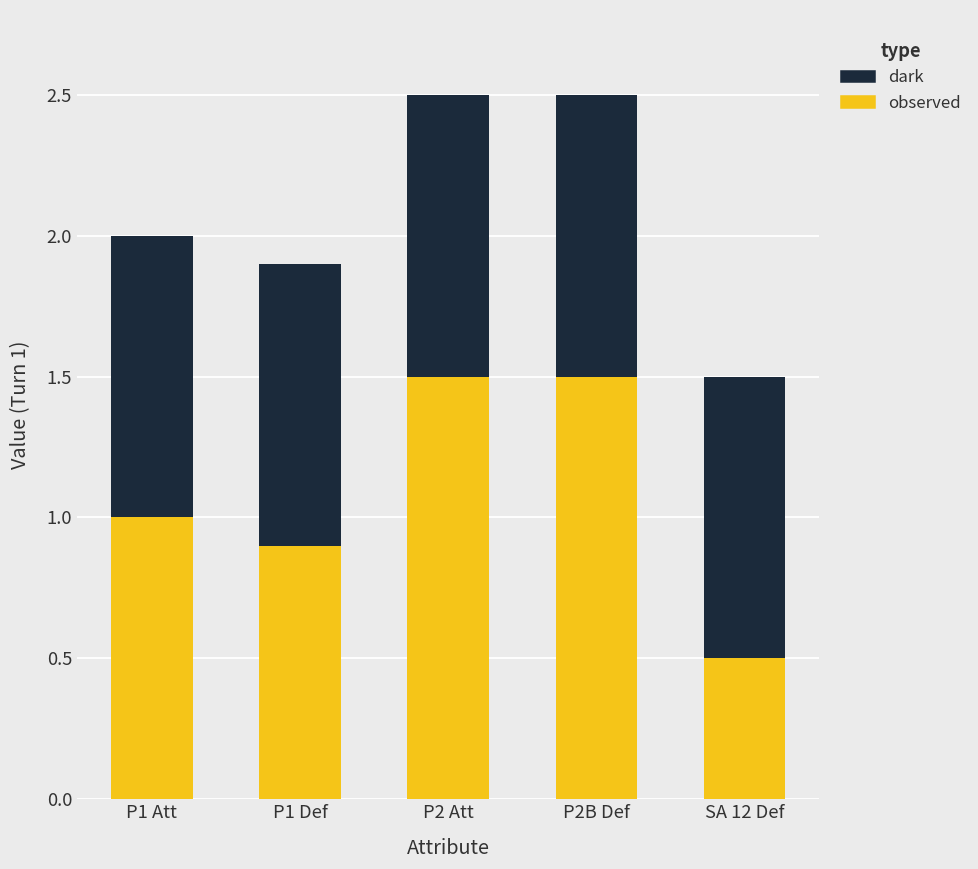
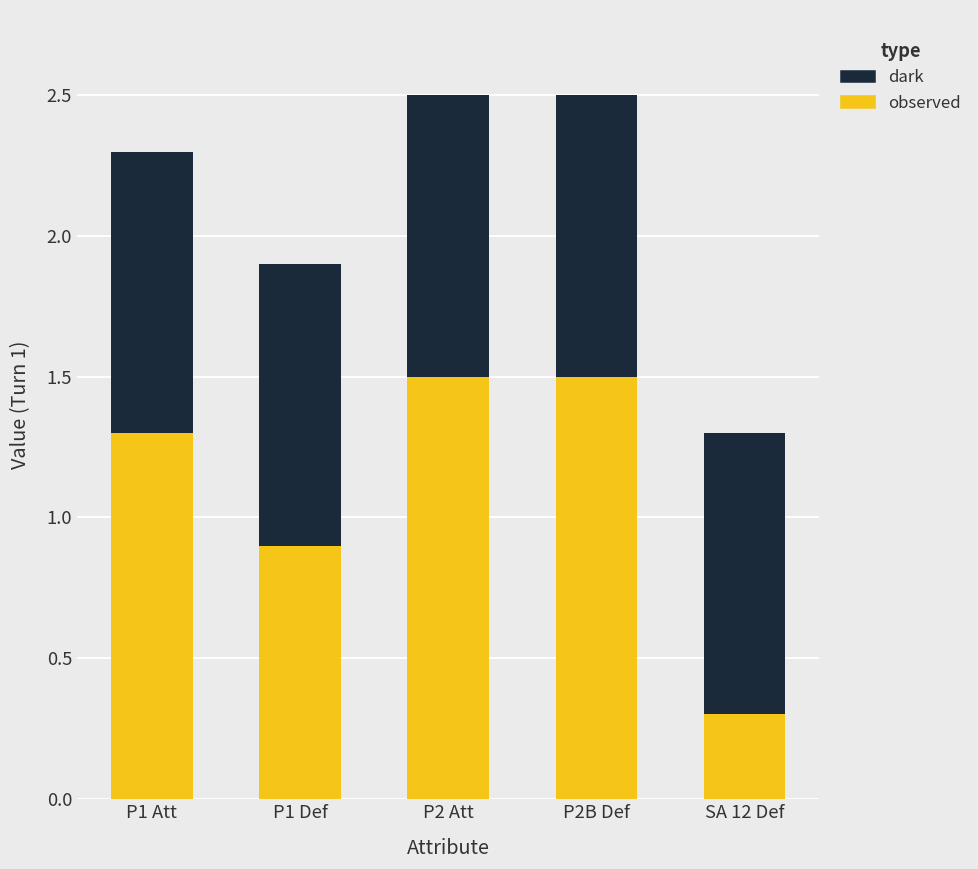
observed, P1 Att: 1.0 -> 1.3
observed, SA 12 Def: 0.5 -> 0.3
